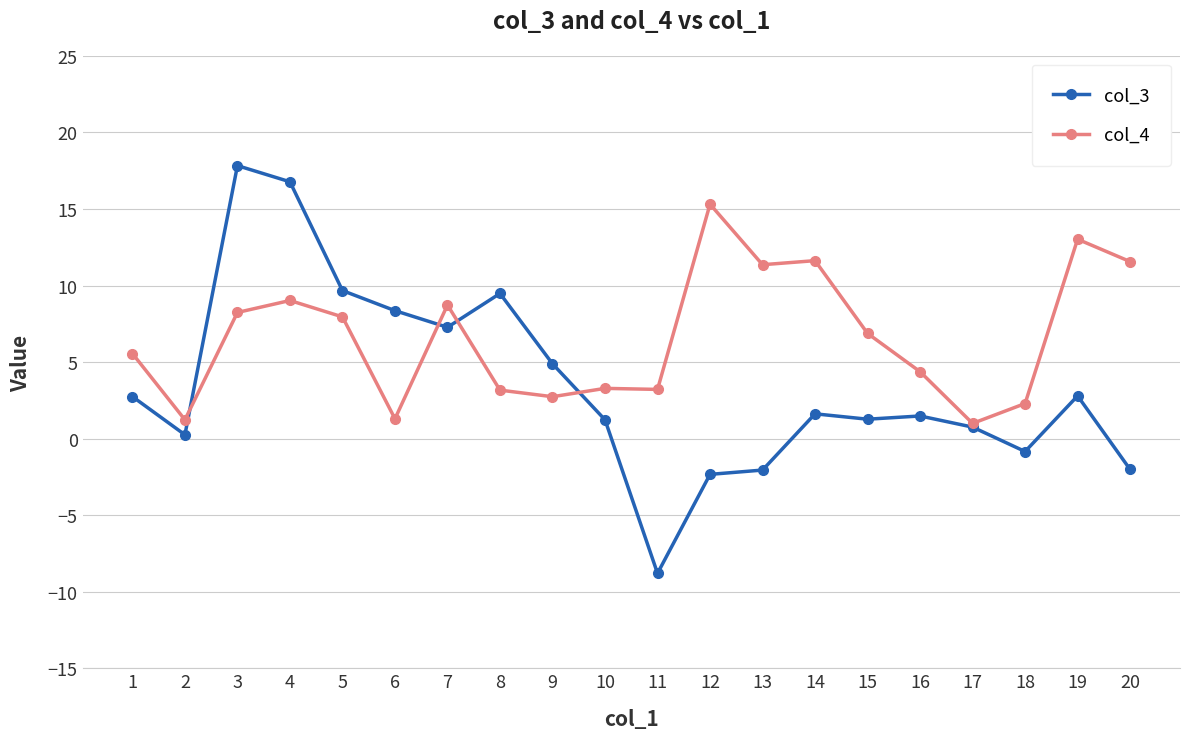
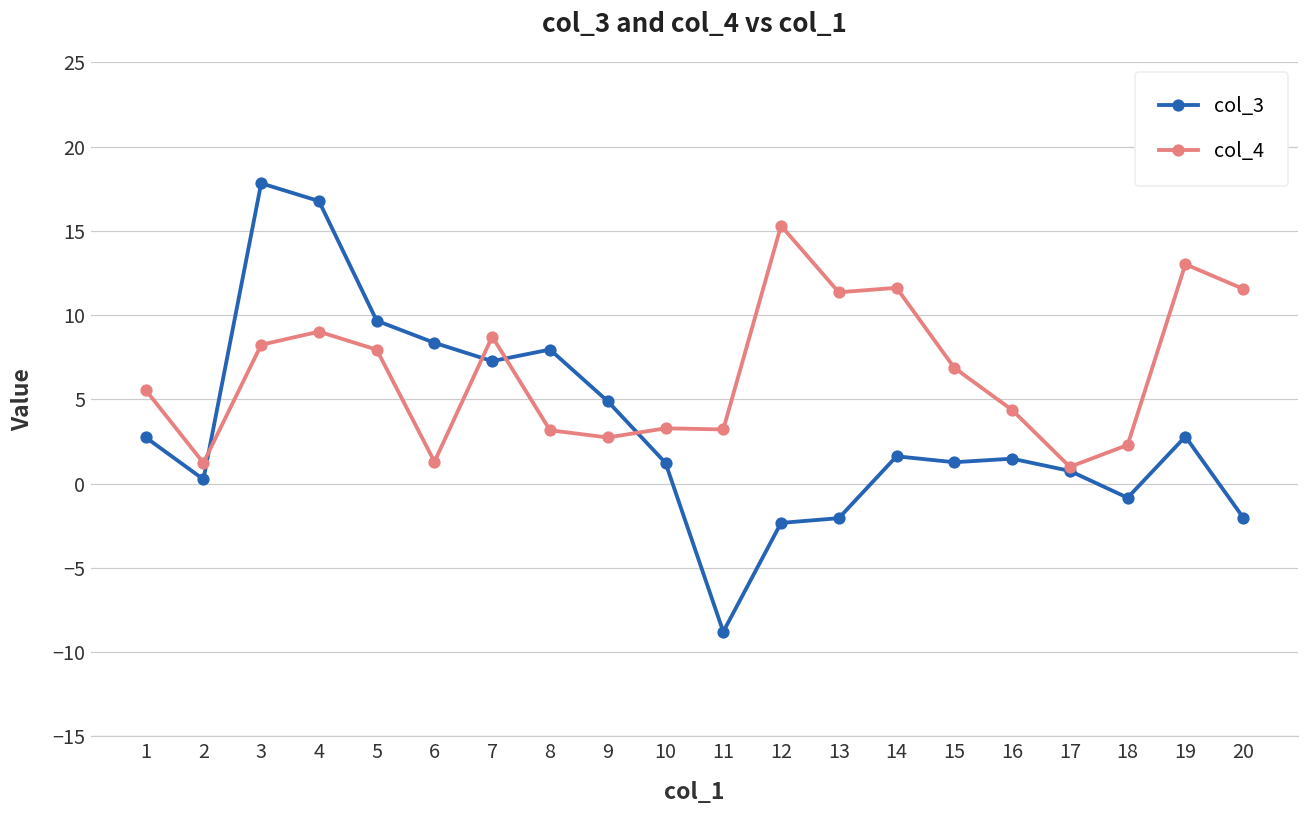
col_3, 8: 9.5 -> 8.0
